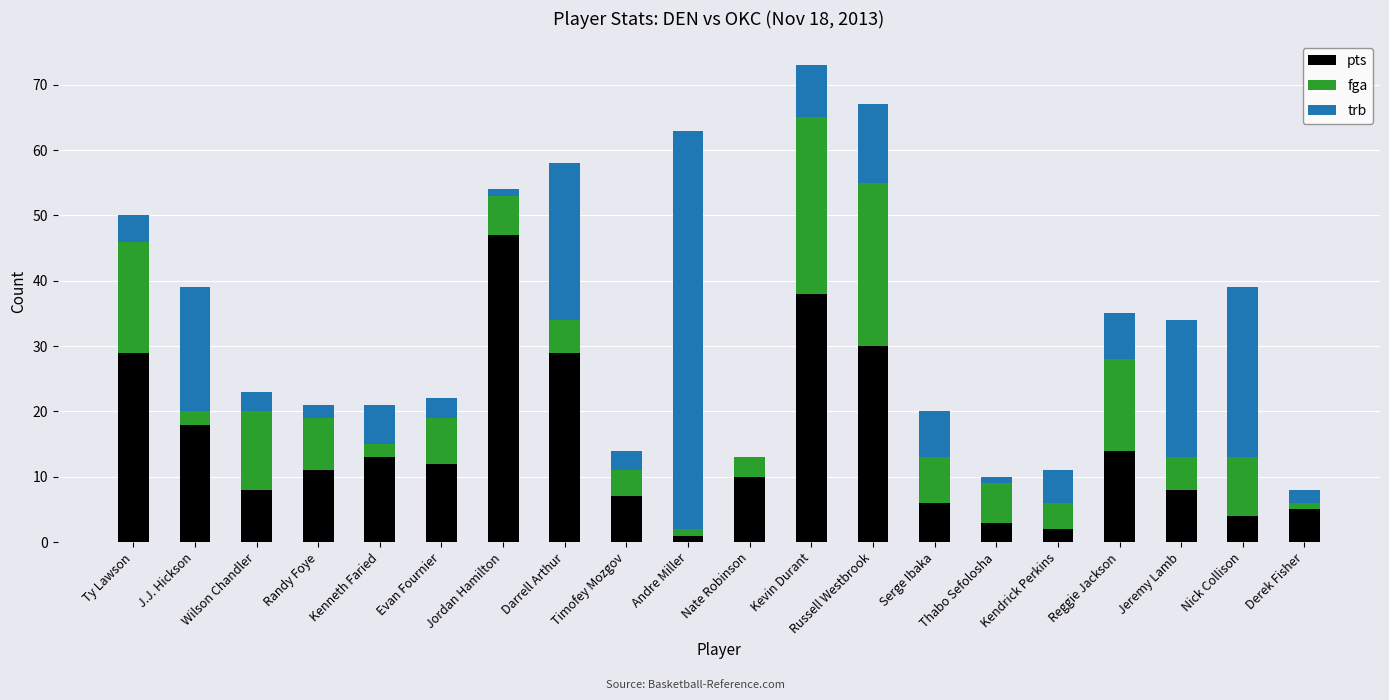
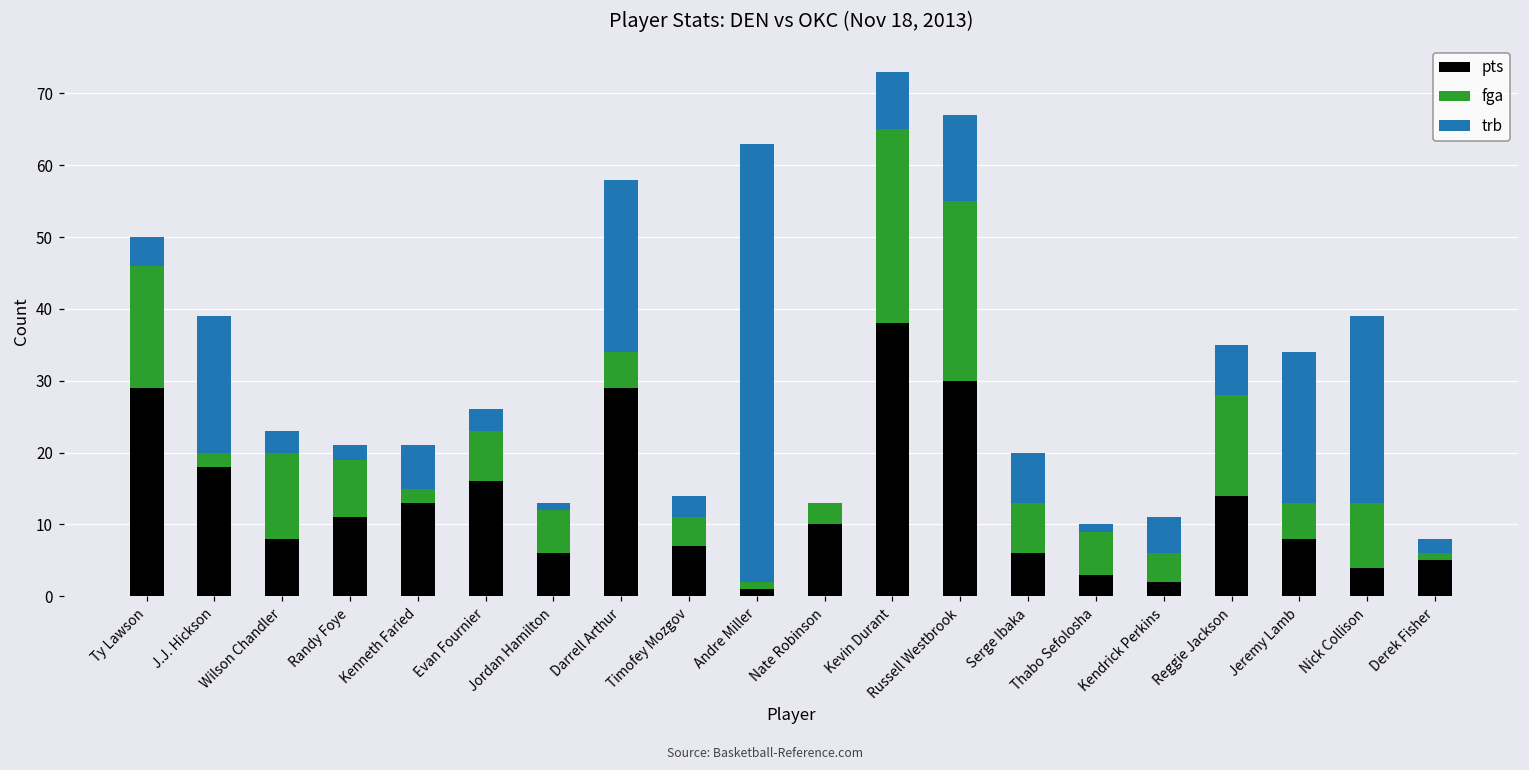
pts, Evan Fournier: 12 -> 16
pts, Jordan Hamilton: 47 -> 6
